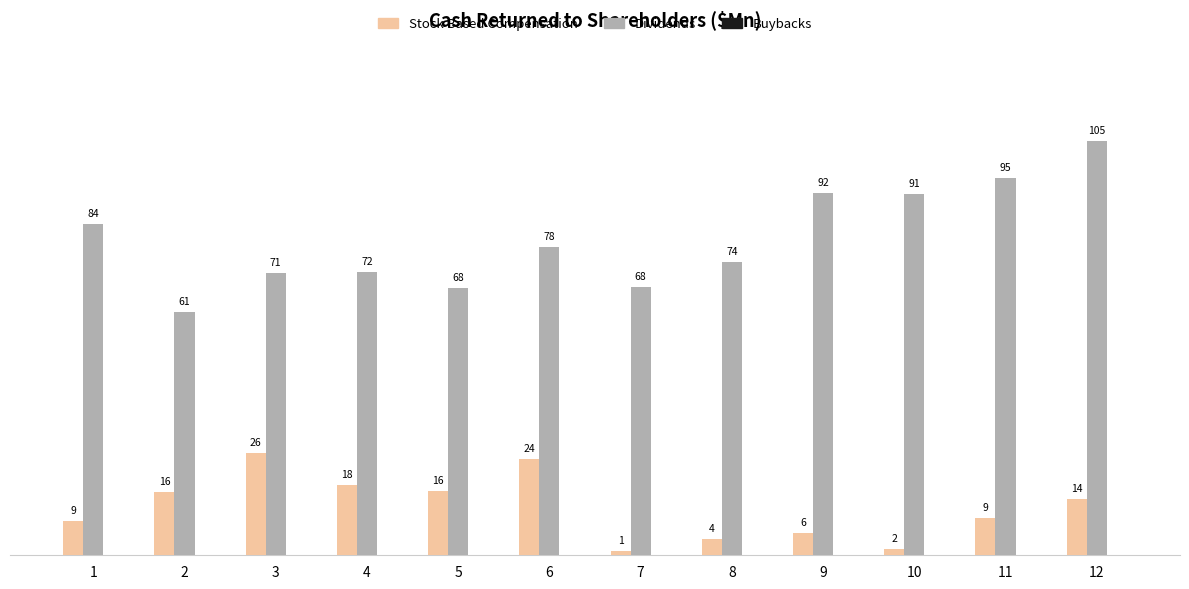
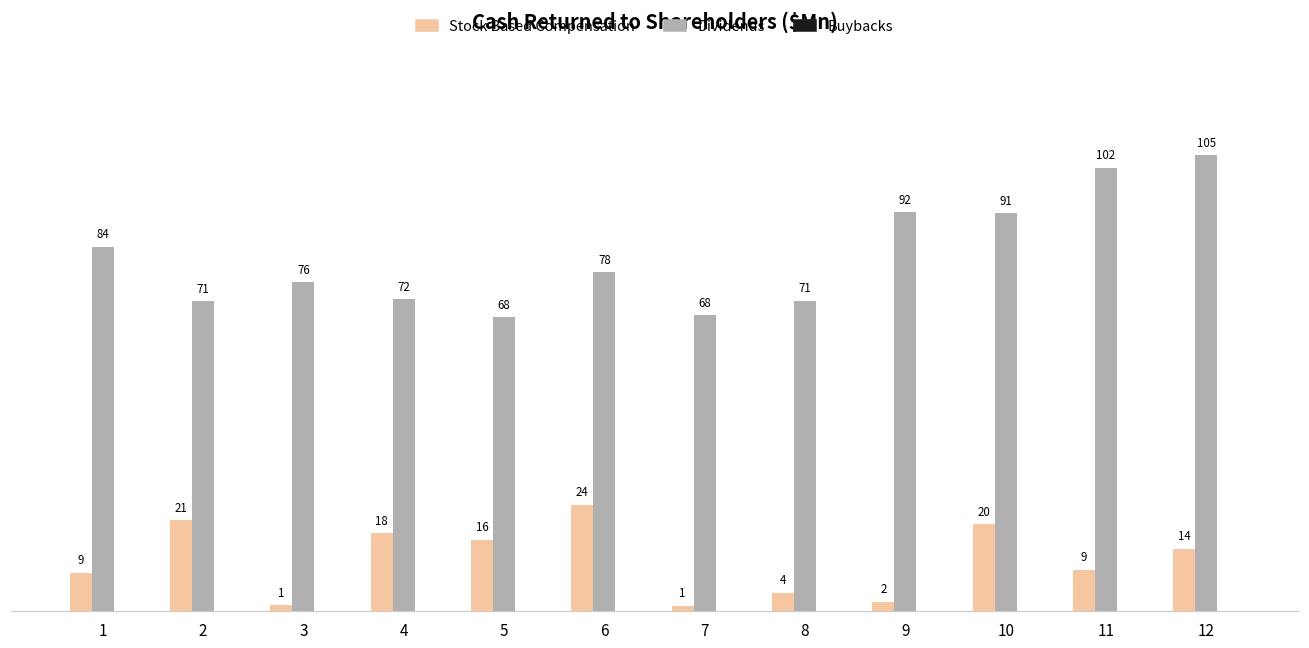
Stock Based Compensation, 2: 16 -> 21
Dividends, 2: 61 -> 71
Stock Based Compensation, 3: 26 -> 1
Dividends, 3: 71 -> 76
Dividends, 8: 74 -> 71
Stock Based Compensation, 9: 6 -> 2
Stock Based Compensation, 10: 2 -> 20
Dividends, 11: 95 -> 102
